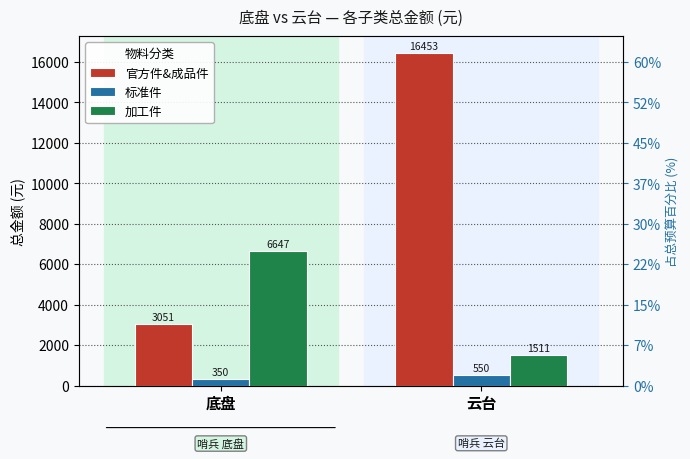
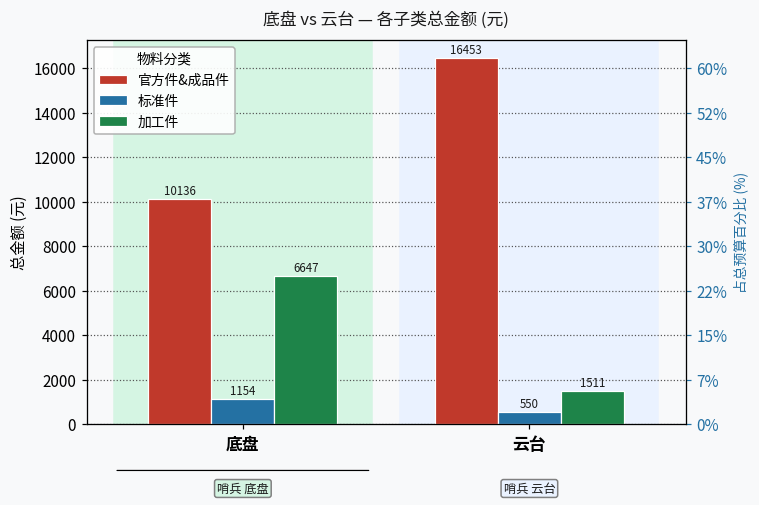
官方件&成品件, 底盘: 3051 -> 10136
标准件, 底盘: 350 -> 1154
